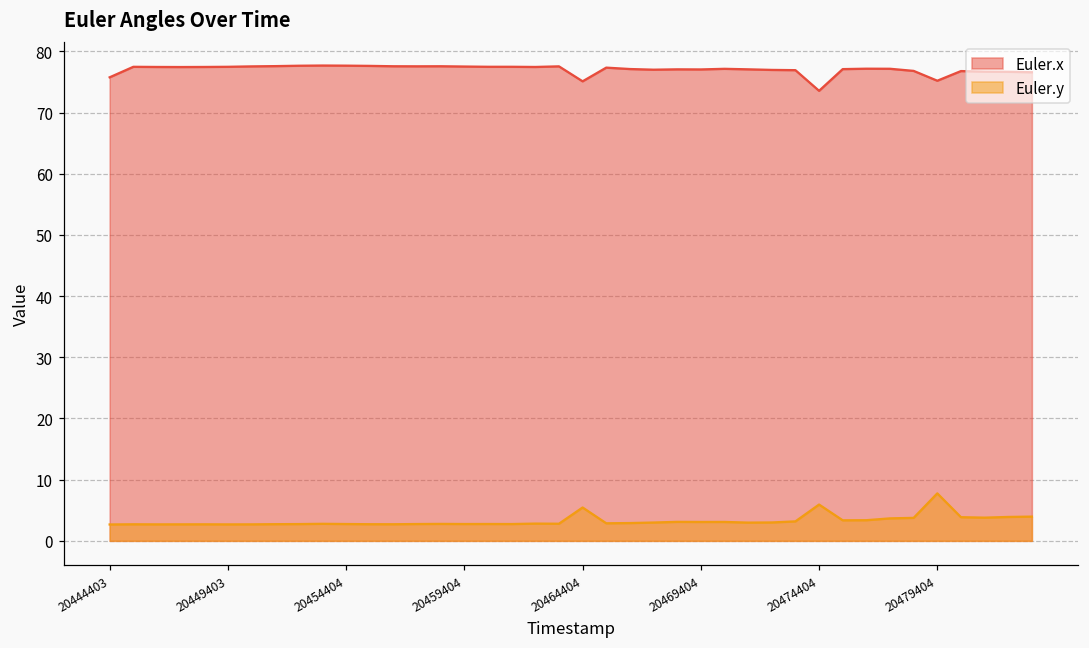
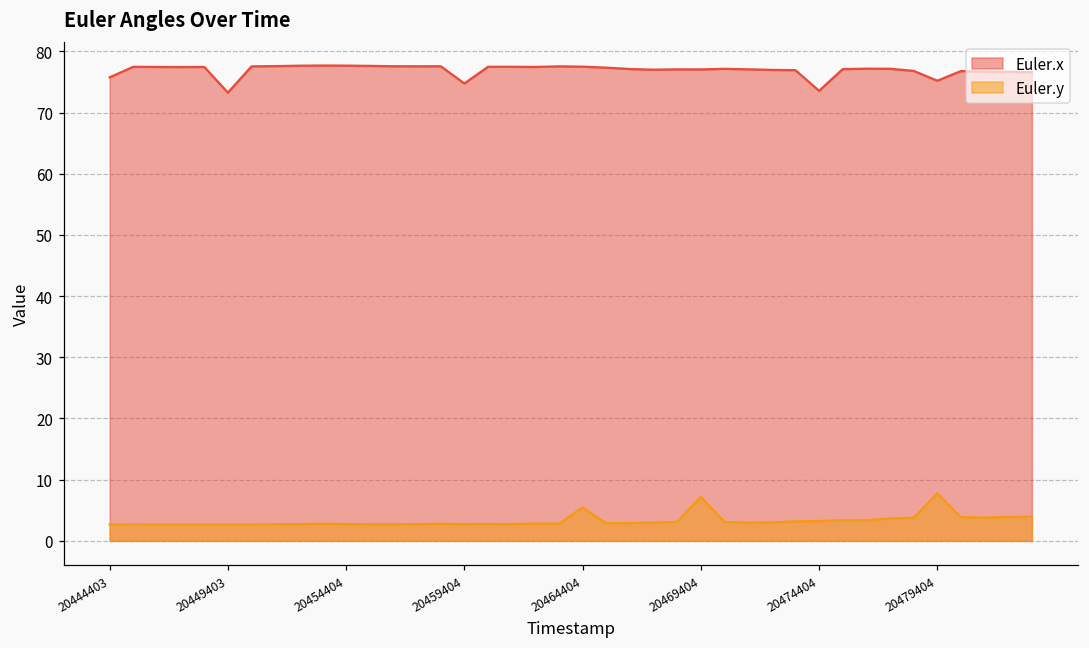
Euler.x, 20449403: 77 -> 73
Euler.x, 20459404: 78 -> 75
Euler.x, 20464404: 75 -> 77
Euler.y, 20469404: 3 -> 7
Euler.y, 20474404: 6 -> 3
